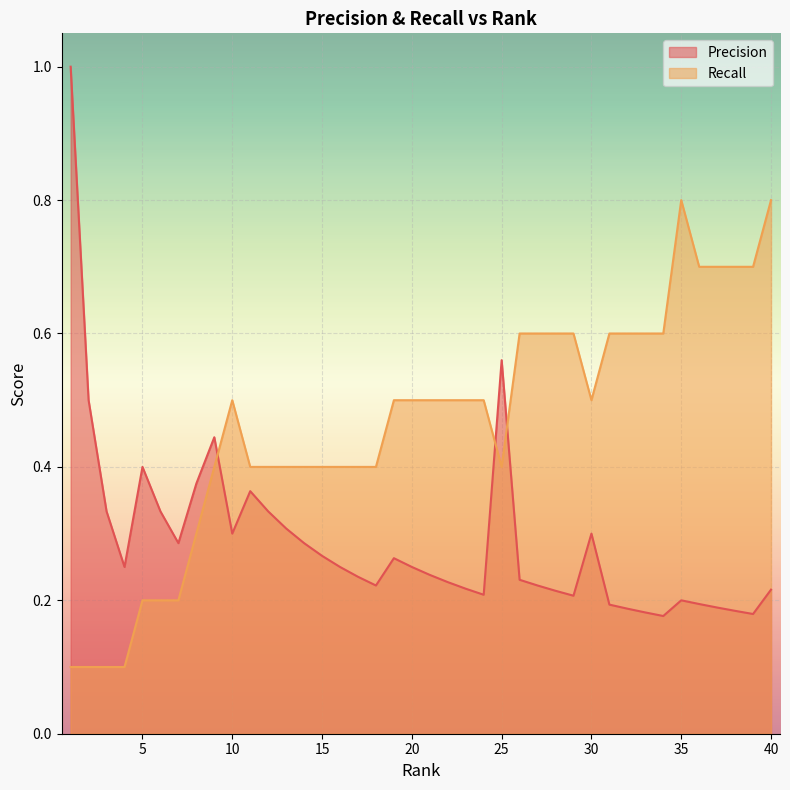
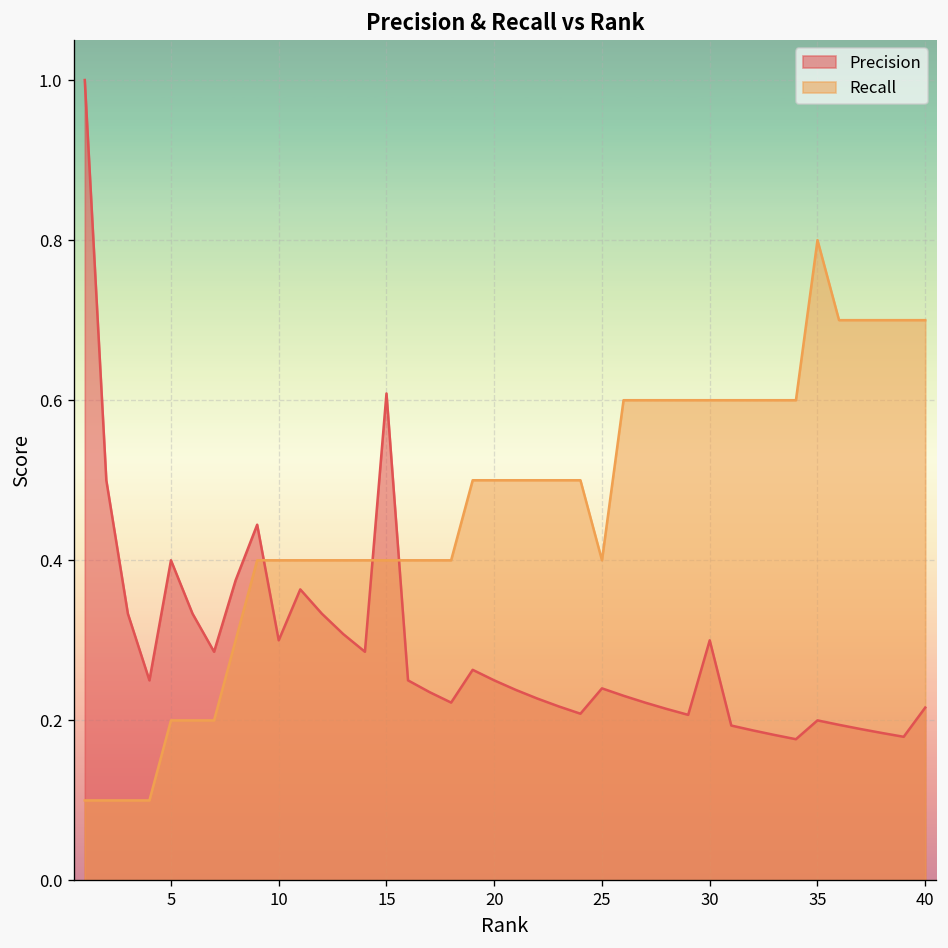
Recall, 10: 0.5 -> 0.4
Precision, 15: 0.27 -> 0.61
Precision, 25: 0.56 -> 0.24
Recall, 30: 0.5 -> 0.6
Recall, 40: 0.8 -> 0.7
